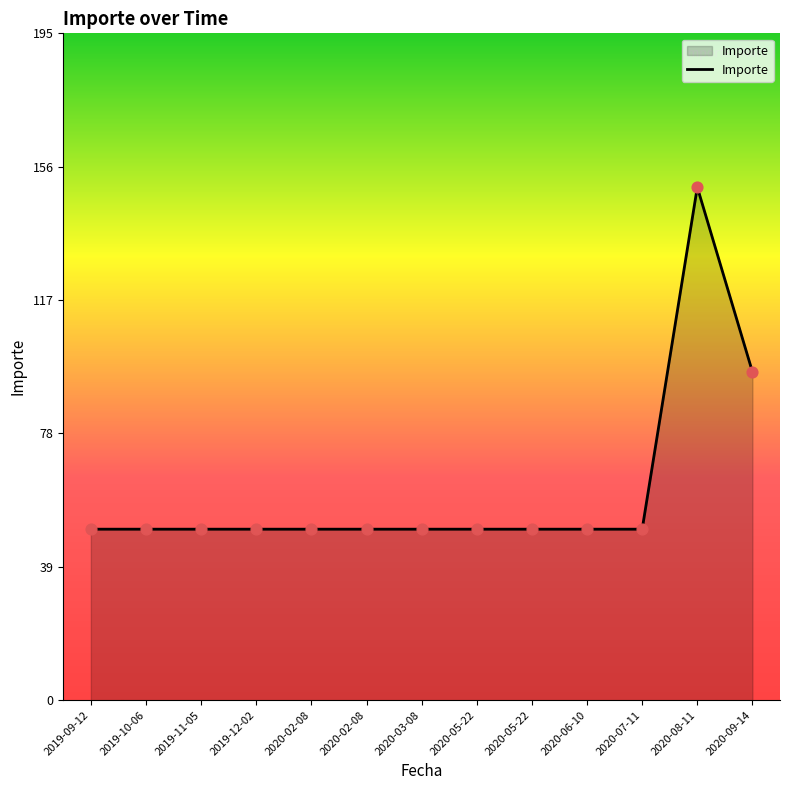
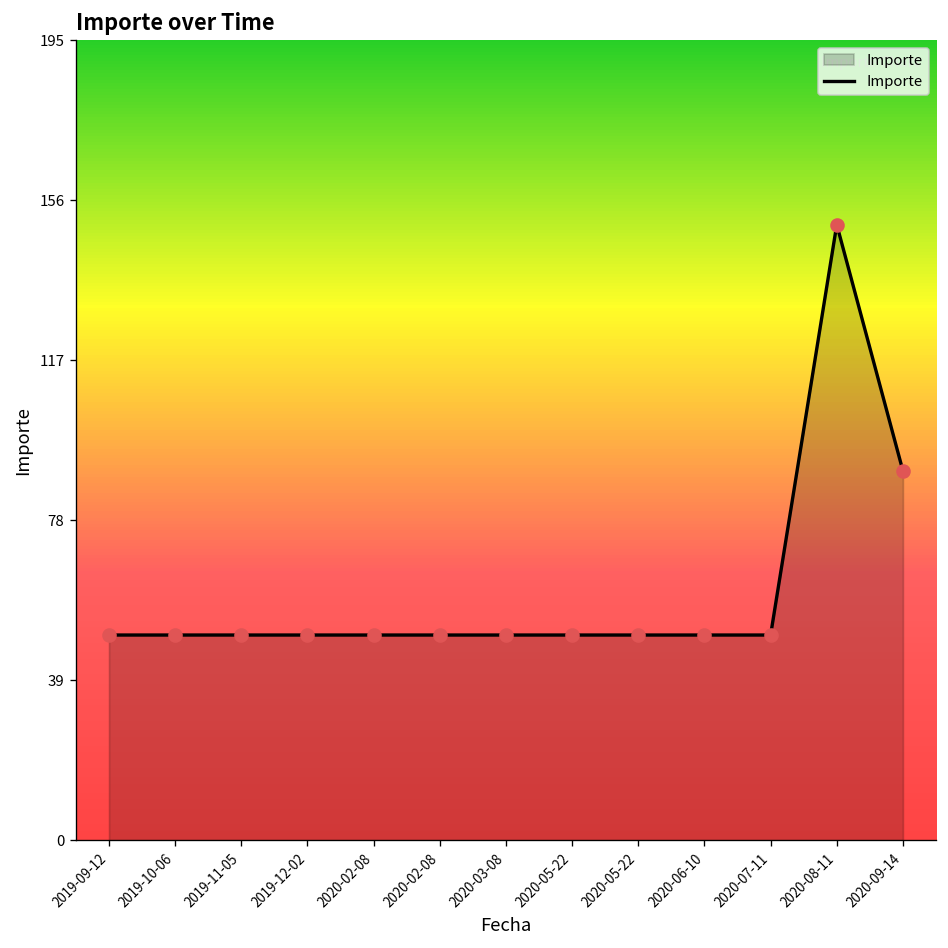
2020-09-14: 96 -> 90
